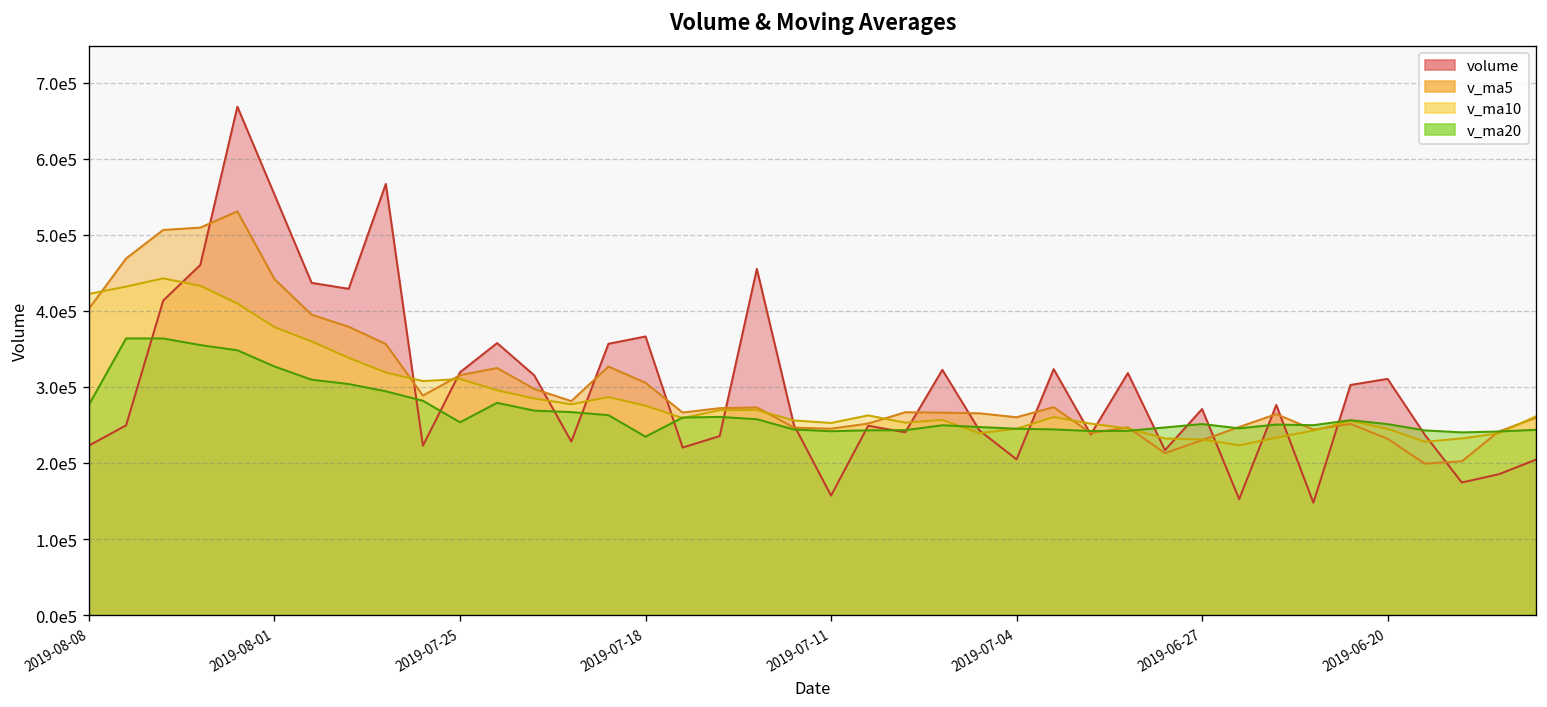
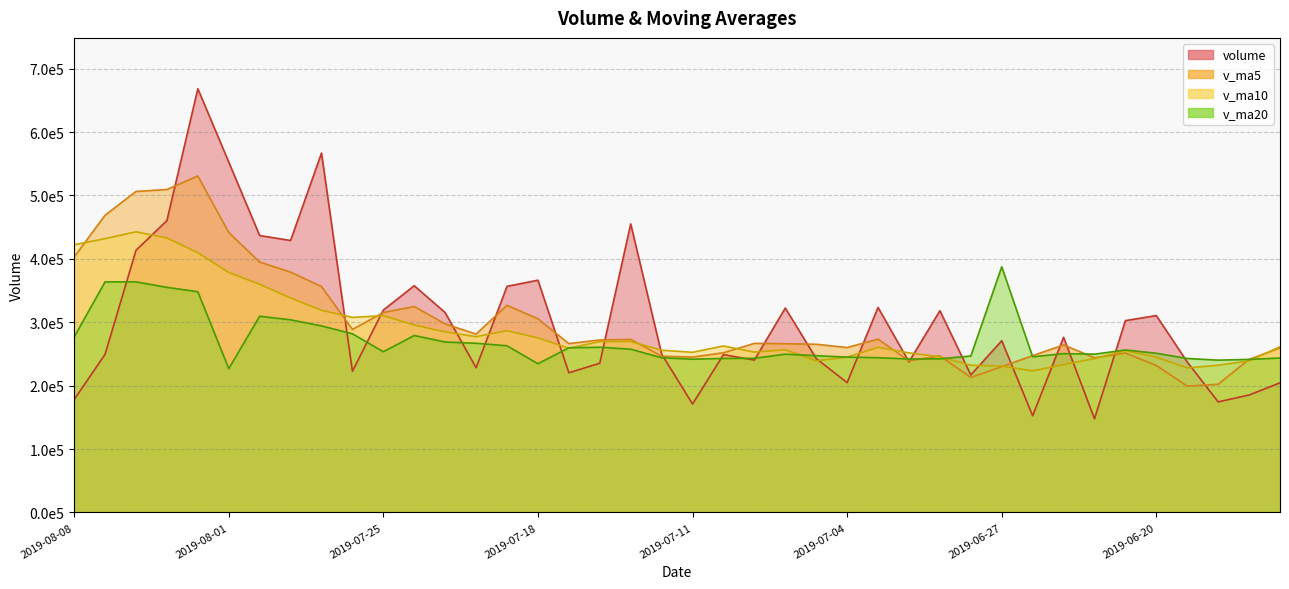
volume, 2019-08-08: 220000 -> 180000
v_ma20, 2019-08-01: 330000 -> 230000
volume, 2019-07-11: 160000 -> 170000
v_ma20, 2019-06-27: 250000 -> 390000
